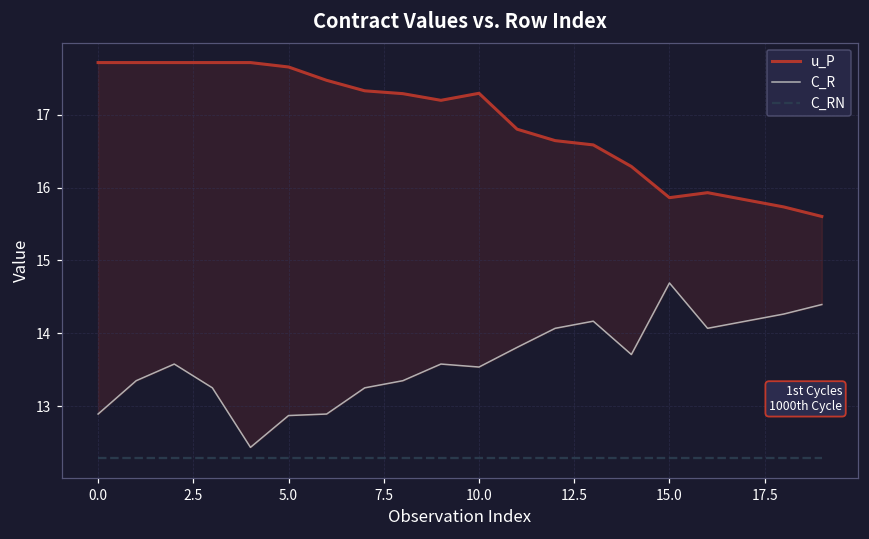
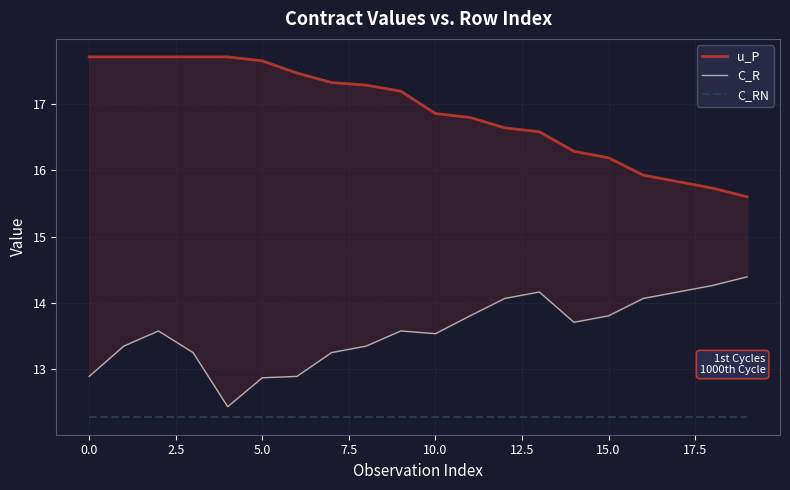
u_P, 10.0: 17.3 -> 16.9
u_P, 15.0: 15.9 -> 16.2
C_R, 15.0: 14.7 -> 13.8
